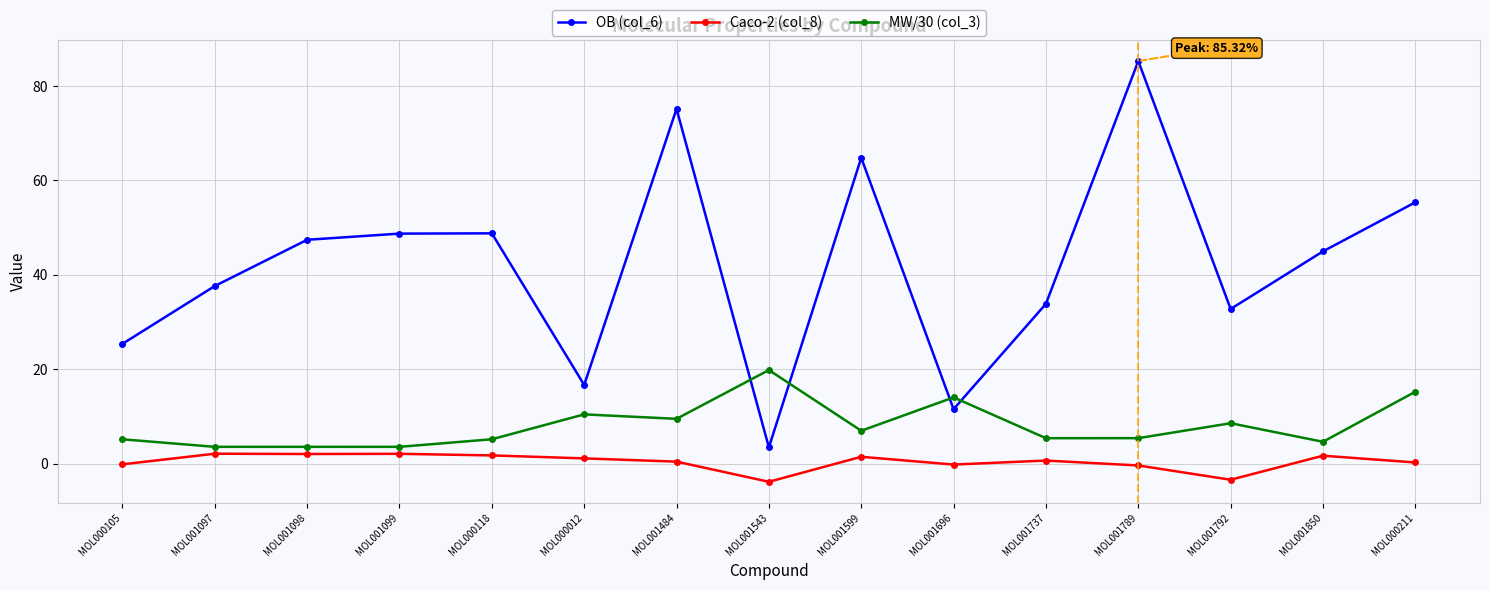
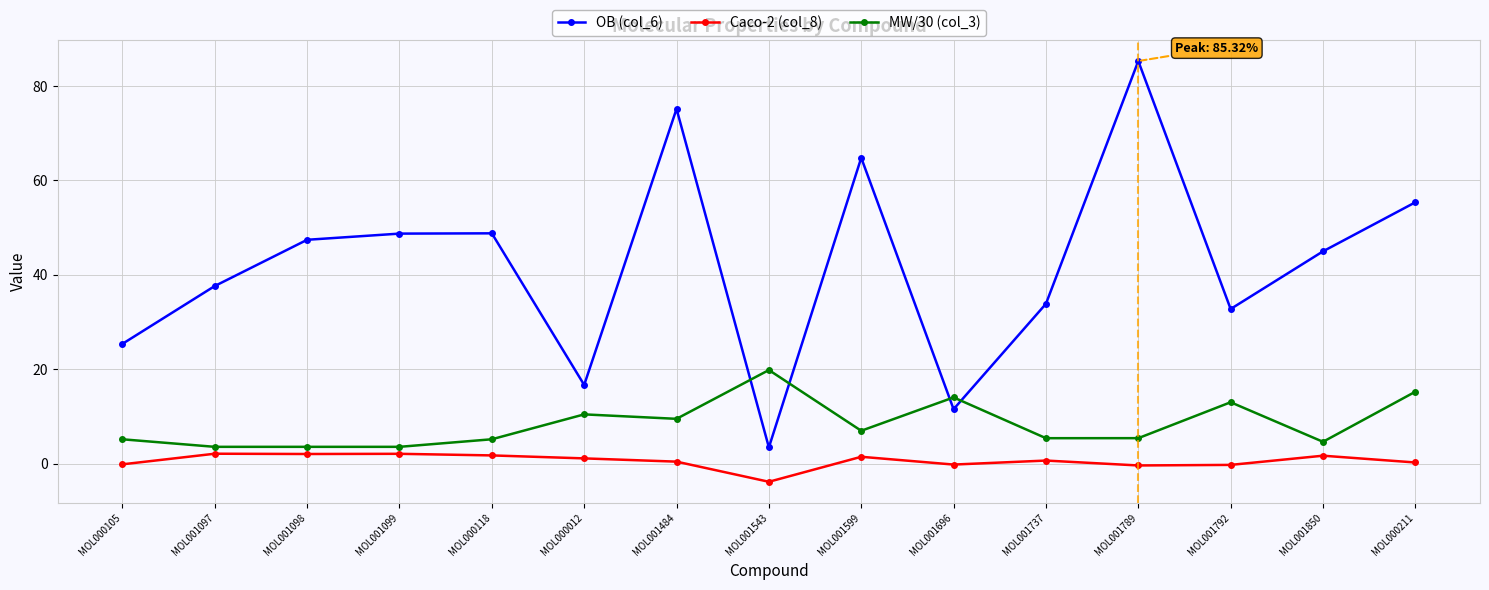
Caco-2 (col_8), MOL001792: -3 -> 0
MW/30 (col_3), MOL001792: 9 -> 13
